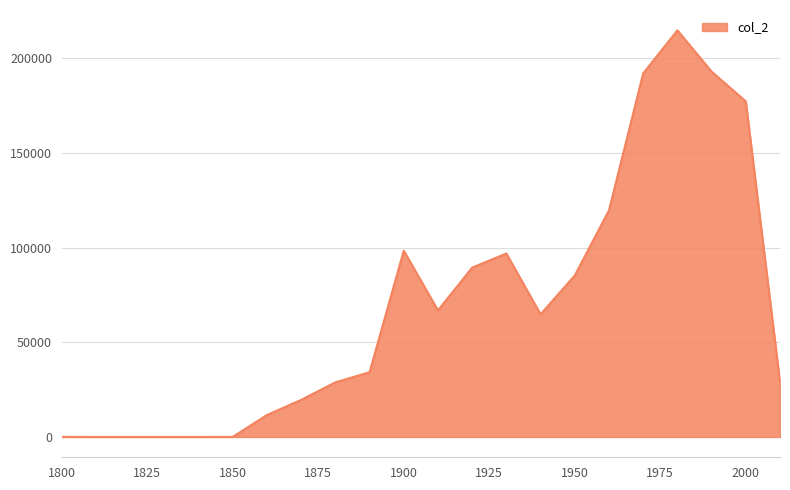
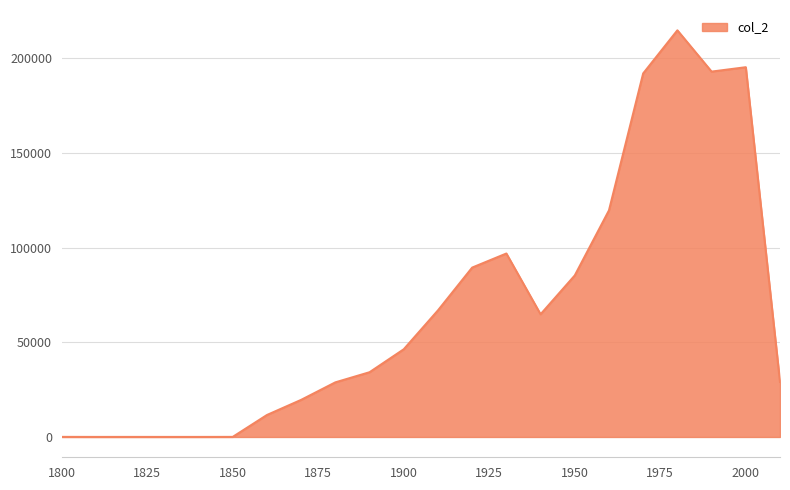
1900: 98000 -> 46000
2000: 177000 -> 195000
